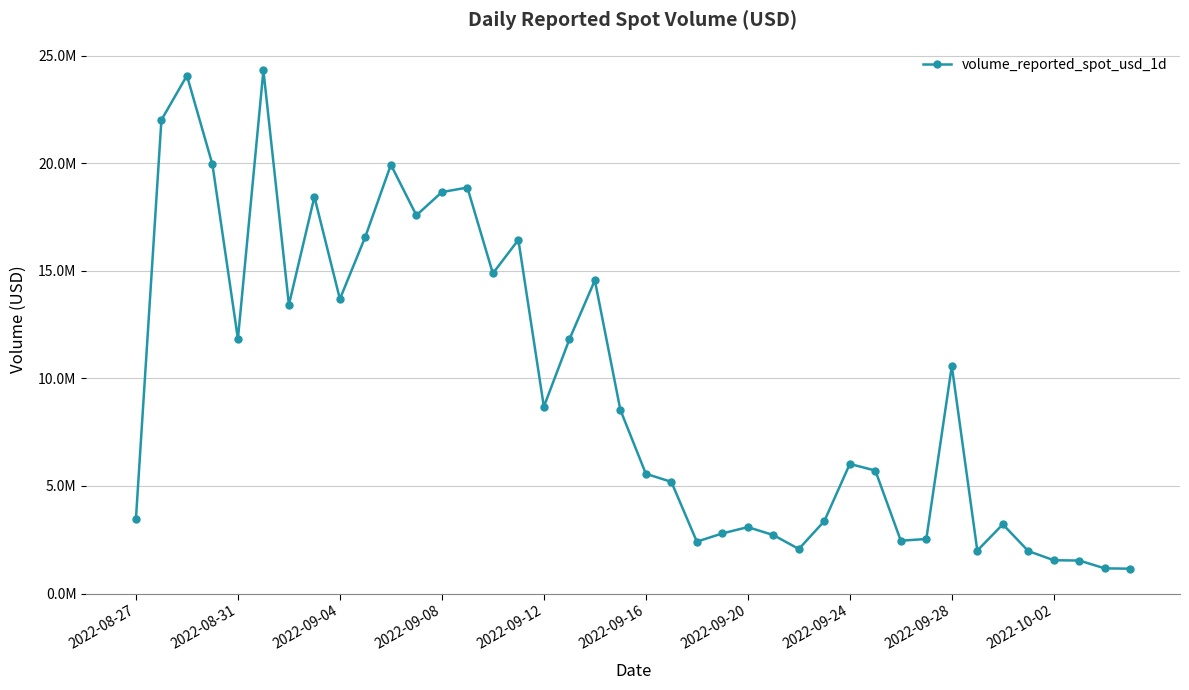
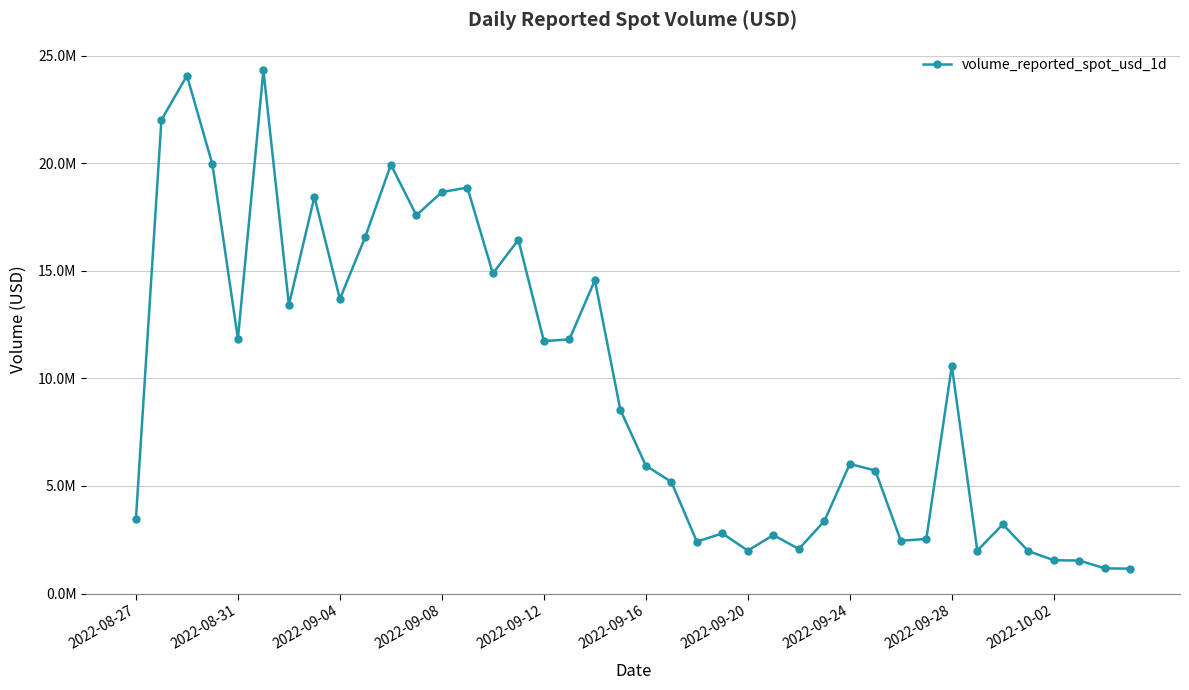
2022-09-12: 8700000 -> 11700000
2022-09-16: 5600000 -> 5900000
2022-09-20: 3100000 -> 2000000
